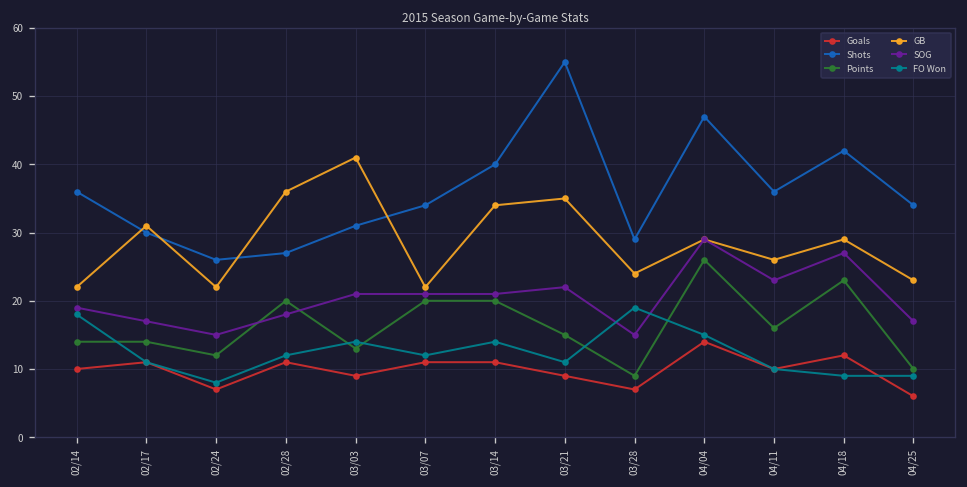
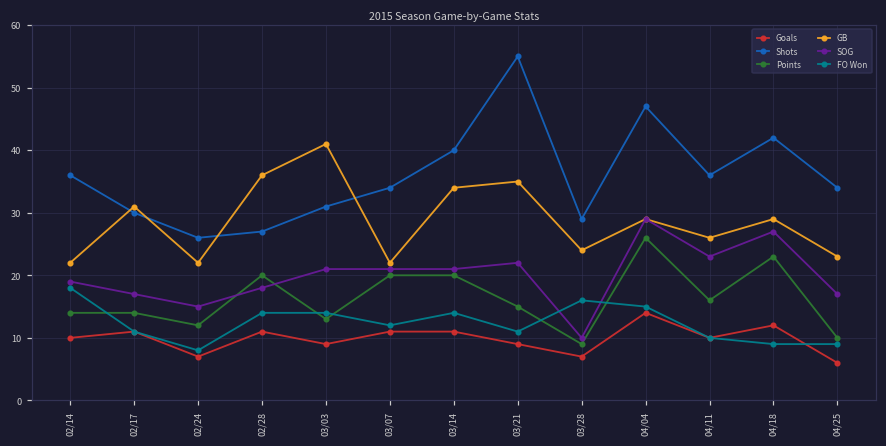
FO Won, 02/28: 12 -> 14
SOG, 03/28: 15 -> 10
FO Won, 03/28: 19 -> 16
